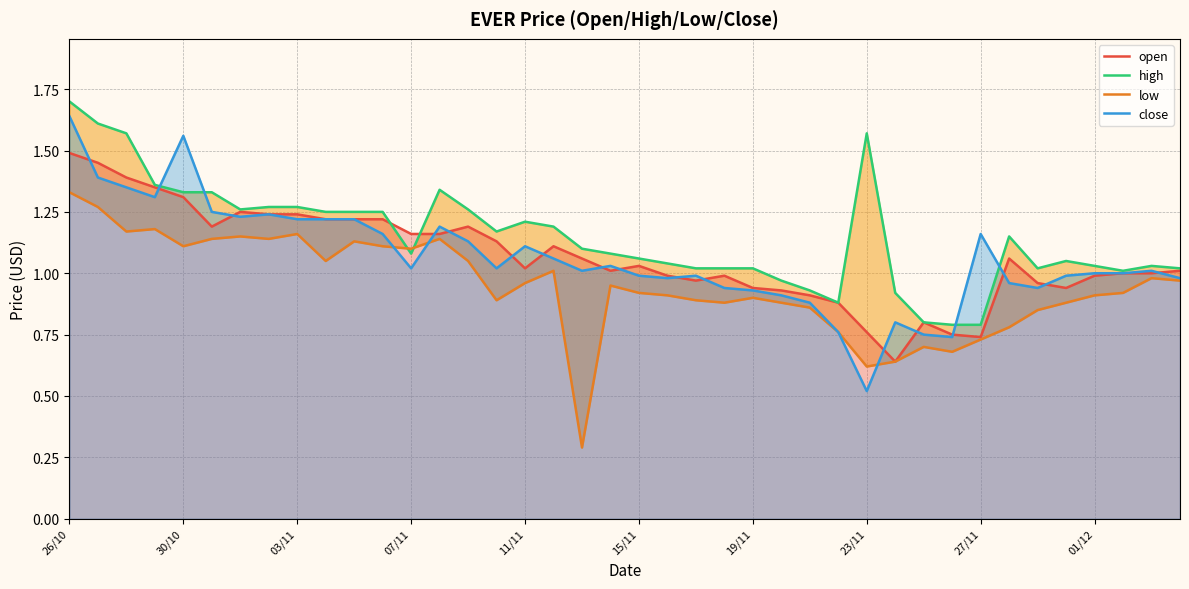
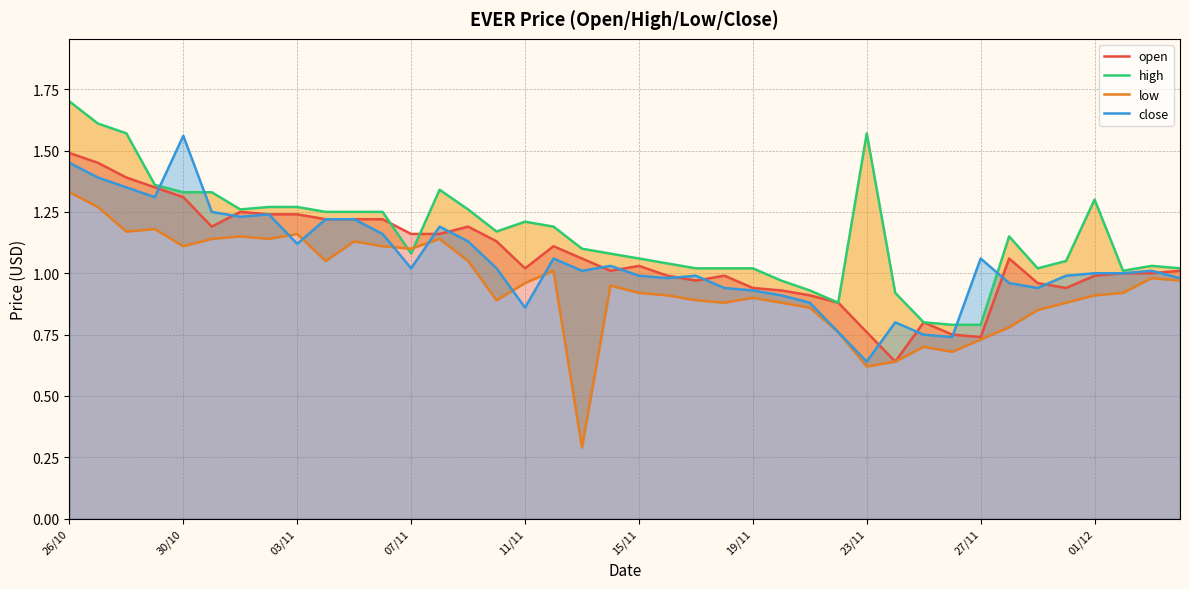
close, 26/10: 1.64 -> 1.45
close, 03/11: 1.22 -> 1.12
close, 11/11: 1.11 -> 0.86
close, 23/11: 0.52 -> 0.64
close, 27/11: 1.16 -> 1.06
high, 01/12: 1.03 -> 1.30
